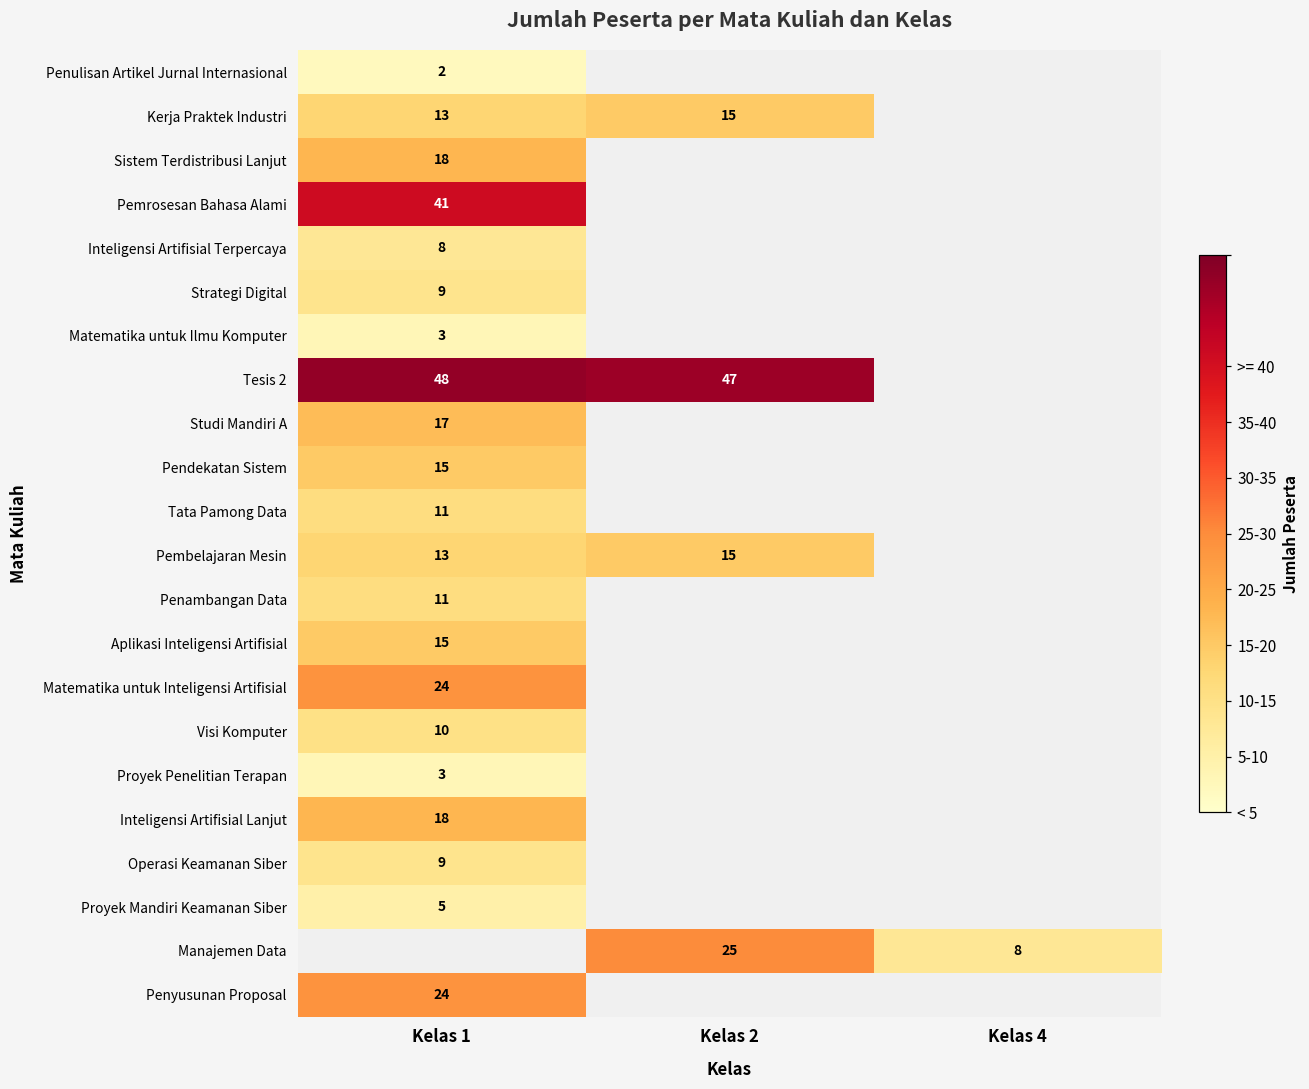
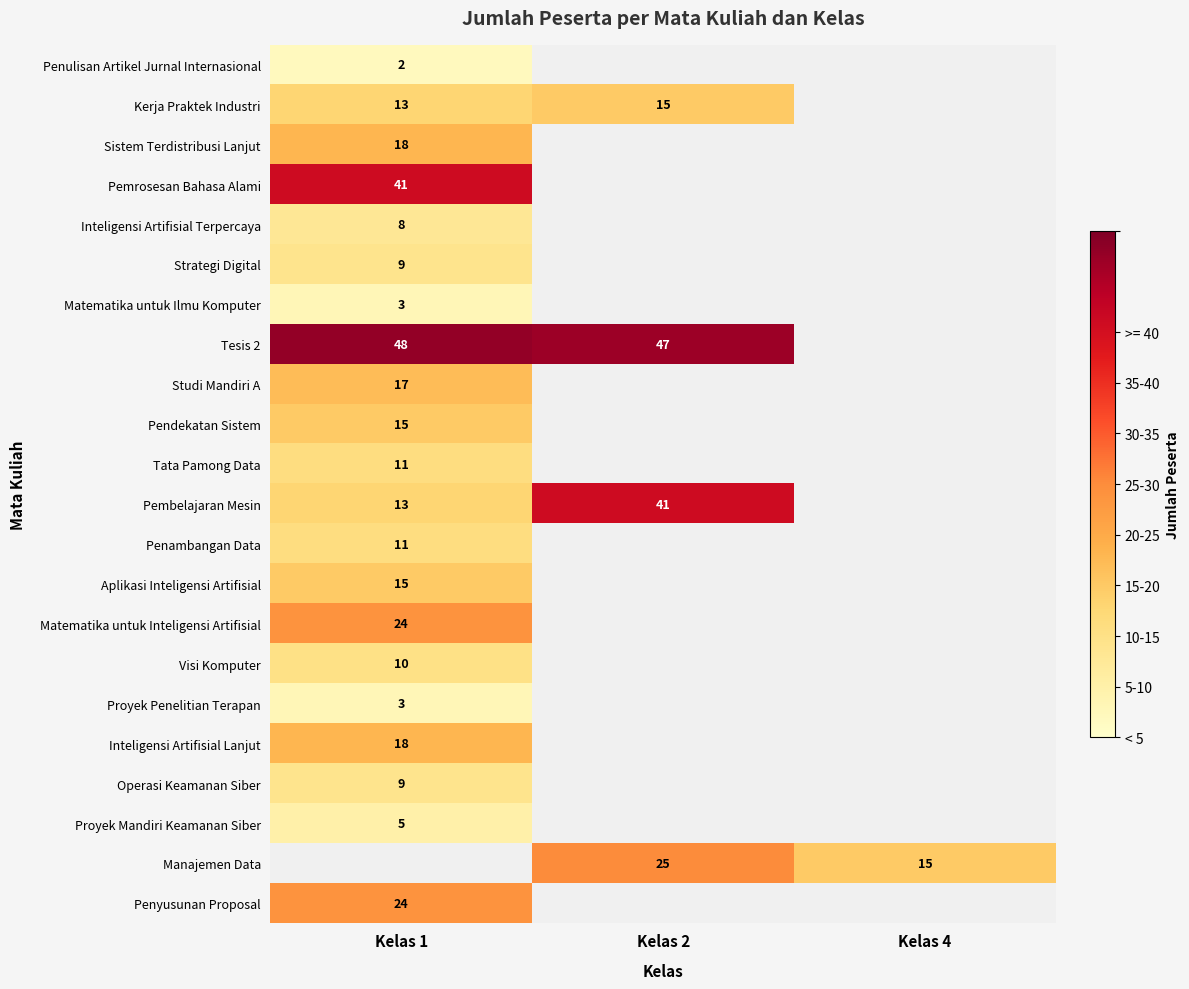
Pembelajaran Mesin, Kelas 2: 15 -> 41
Manajemen Data, Kelas 4: 8 -> 15
